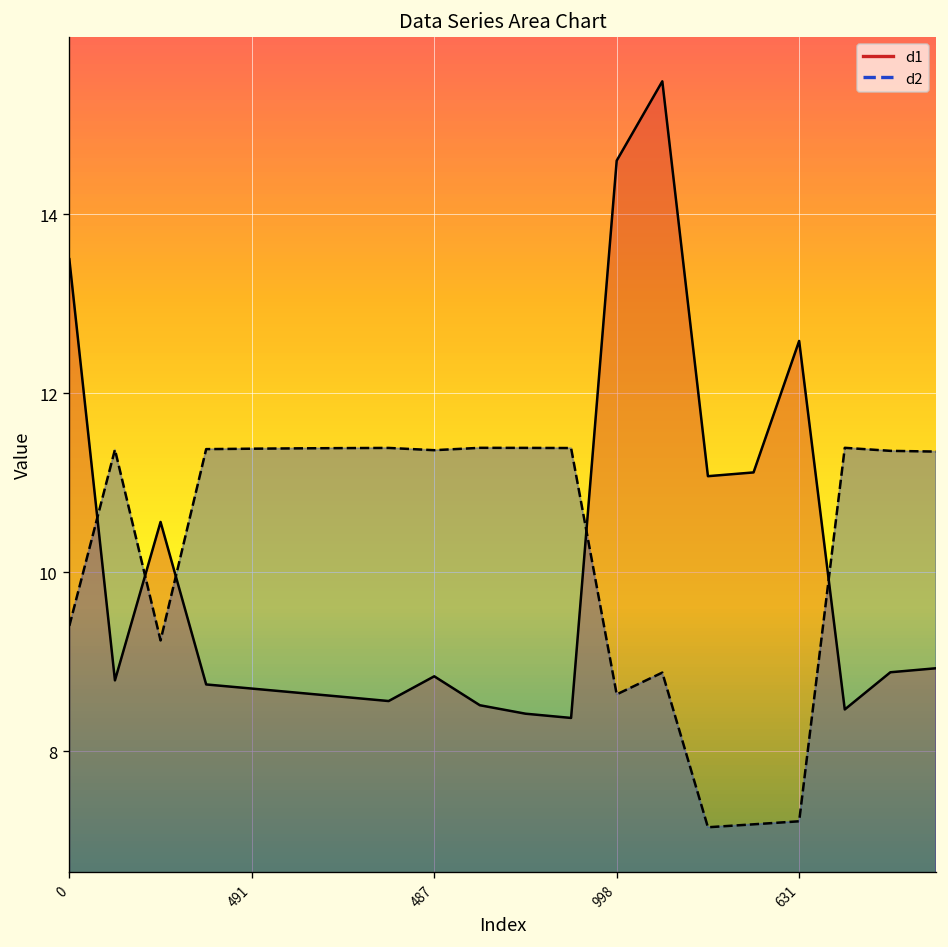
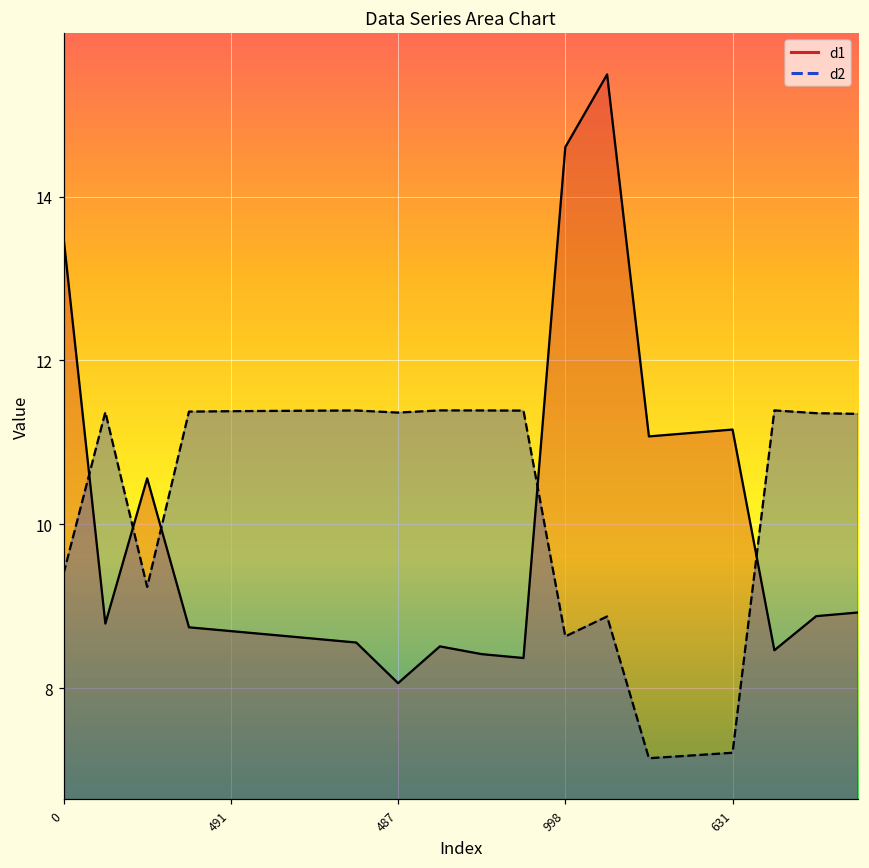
d1, 487: 8.8 -> 8.1
d1, 631: 12.6 -> 11.2
